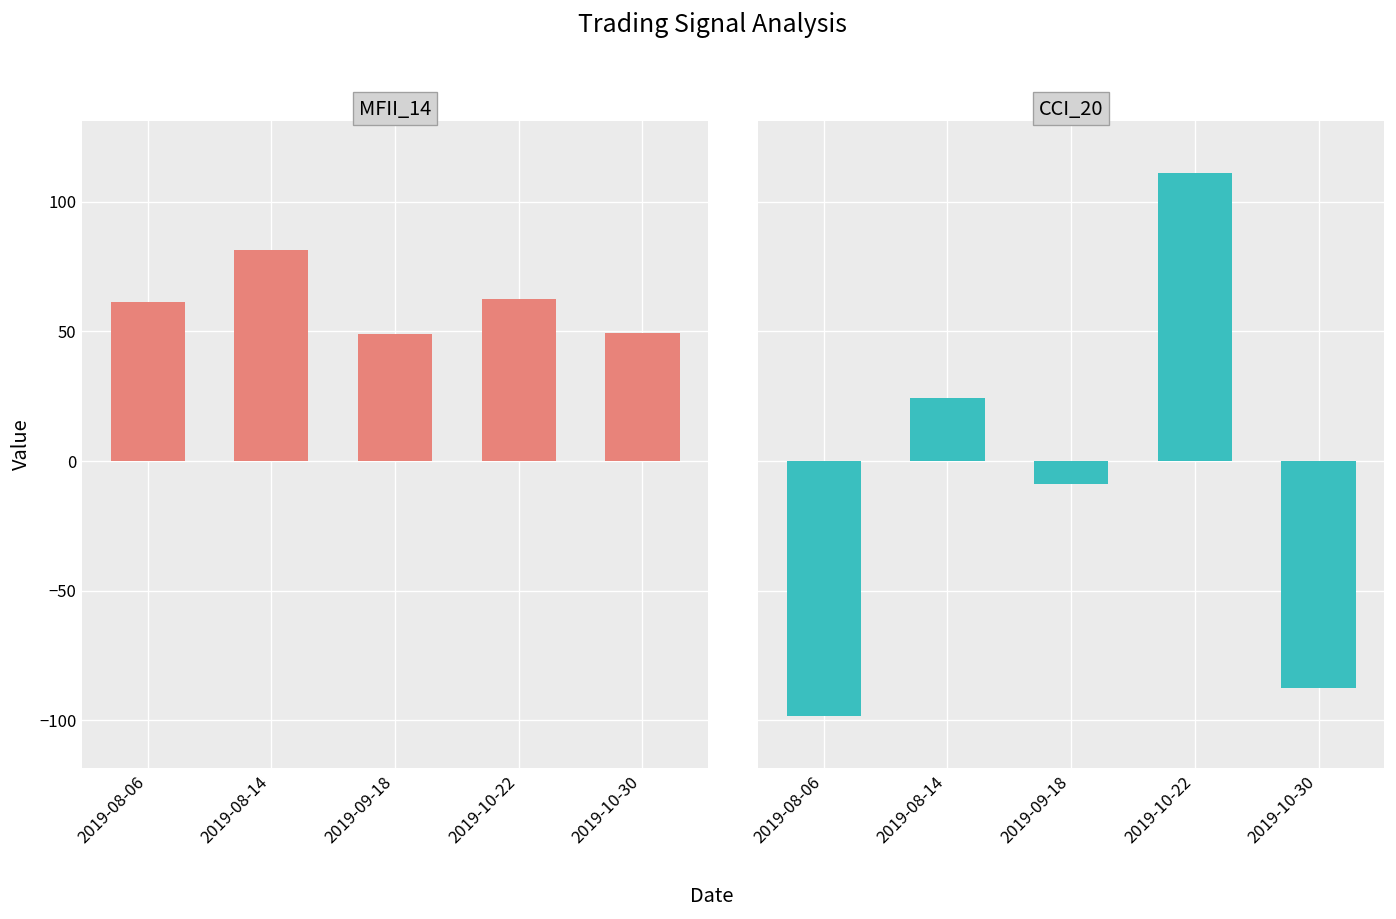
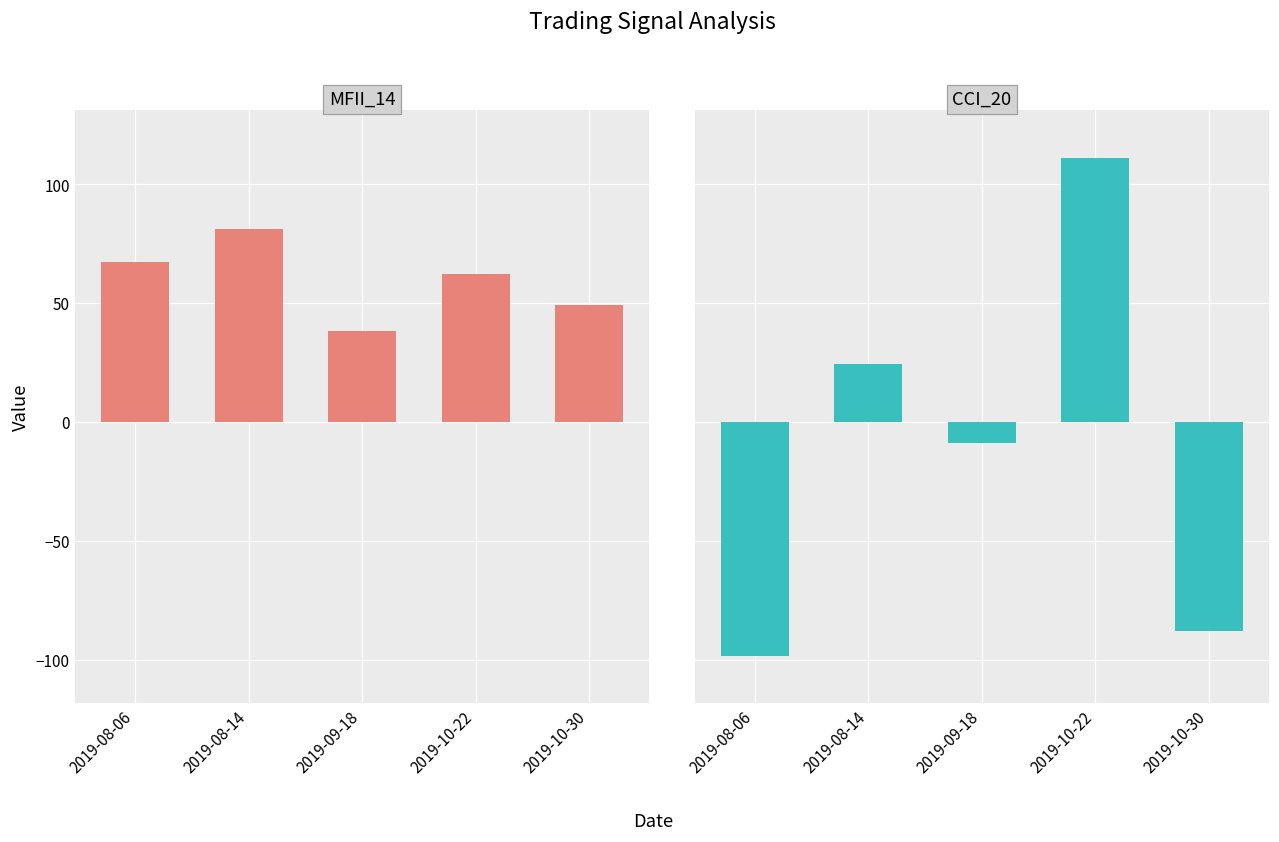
MFII_14, 2019-08-06: 61 -> 67
MFII_14, 2019-09-18: 49 -> 38
